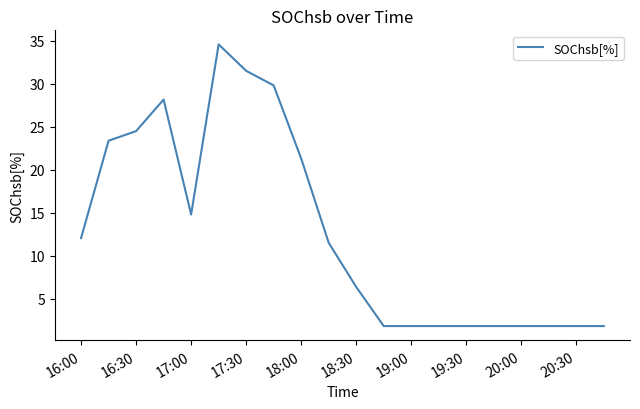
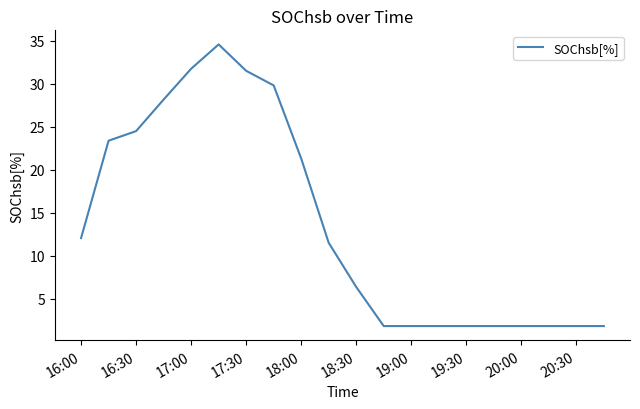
17:00: 15 -> 32
